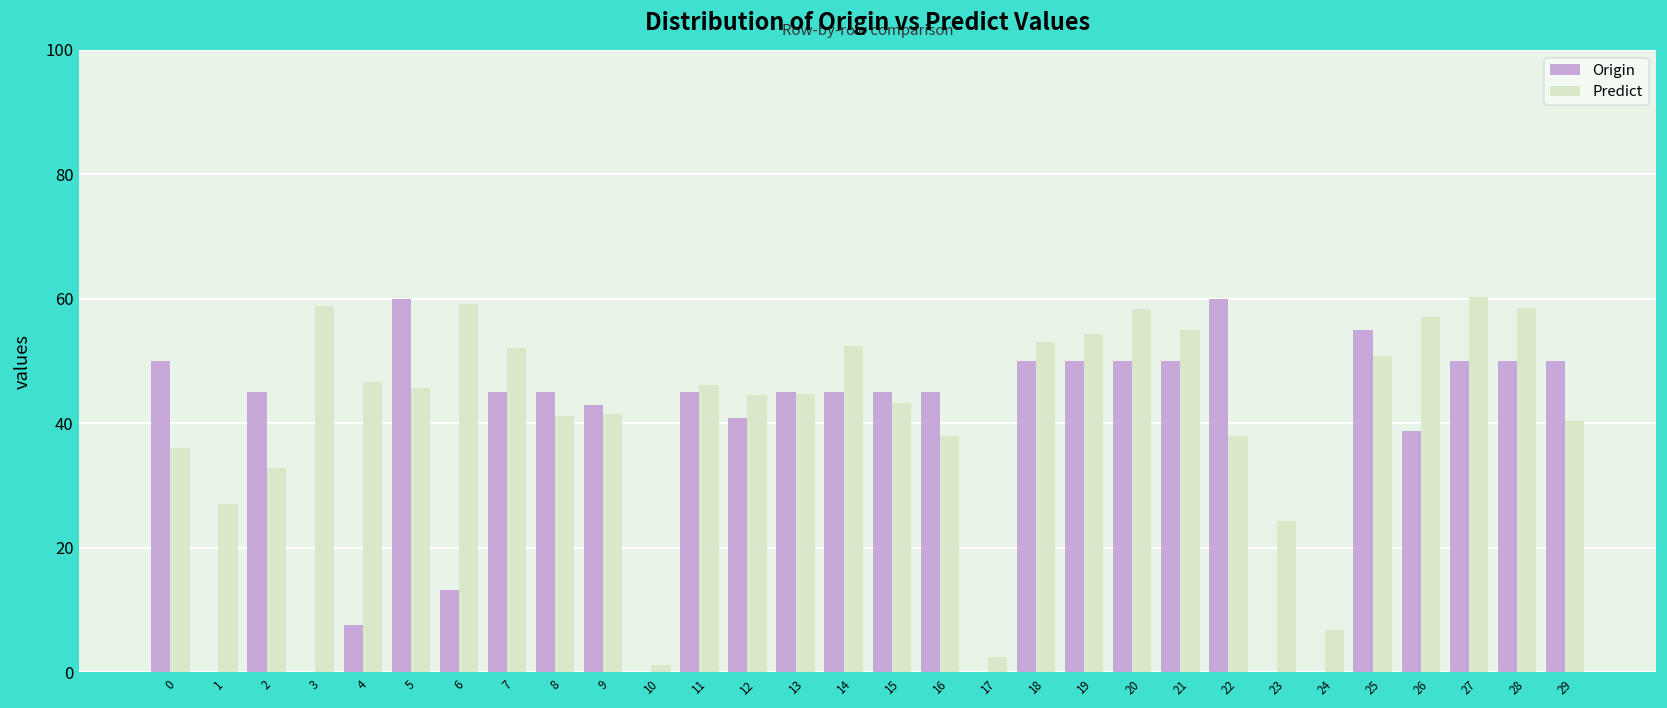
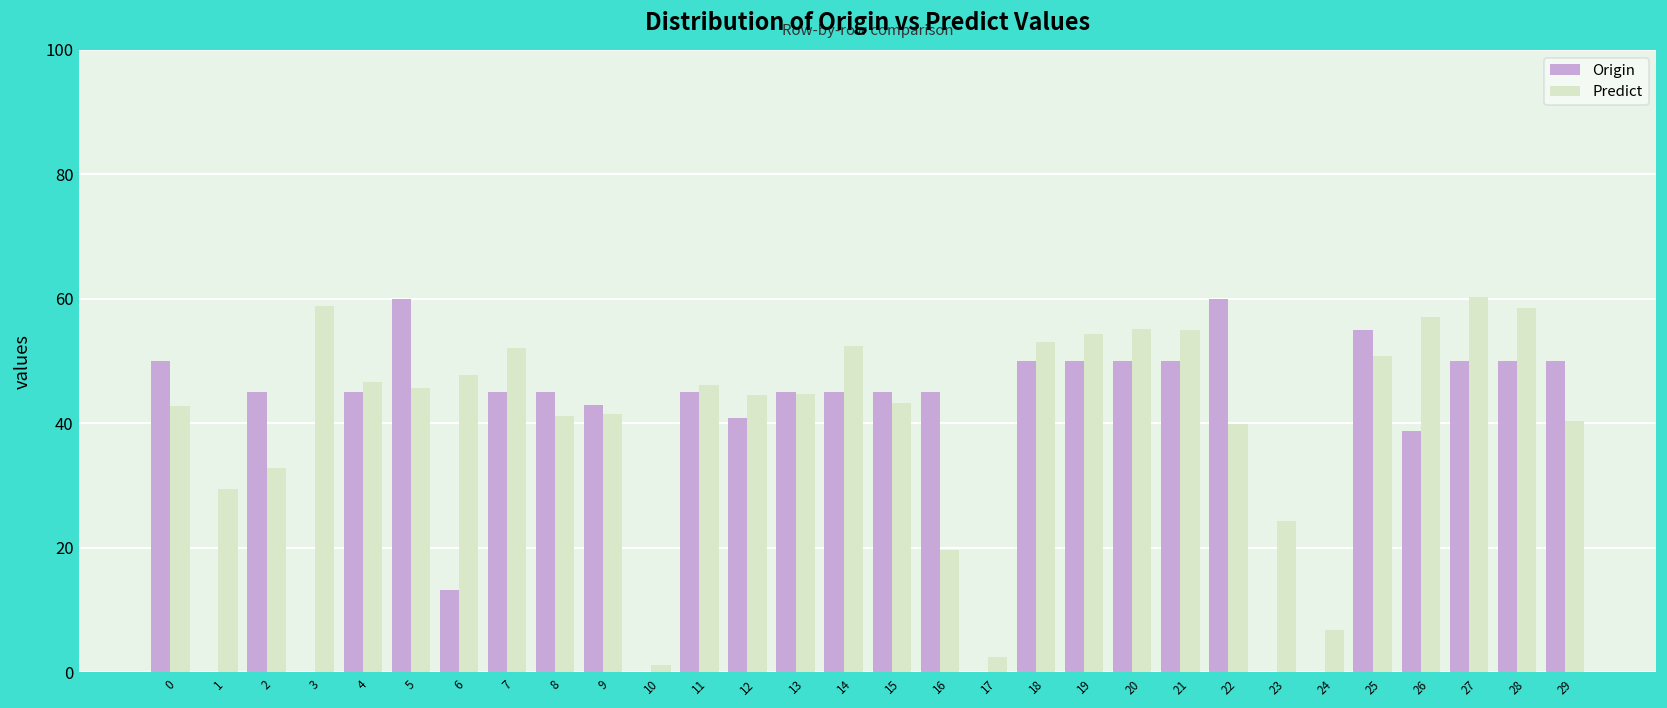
Predict, 0: 36 -> 43
Predict, 1: 27 -> 29
Origin, 4: 8 -> 45
Predict, 6: 59 -> 48
Predict, 16: 38 -> 20
Predict, 20: 58 -> 55
Predict, 22: 38 -> 40
